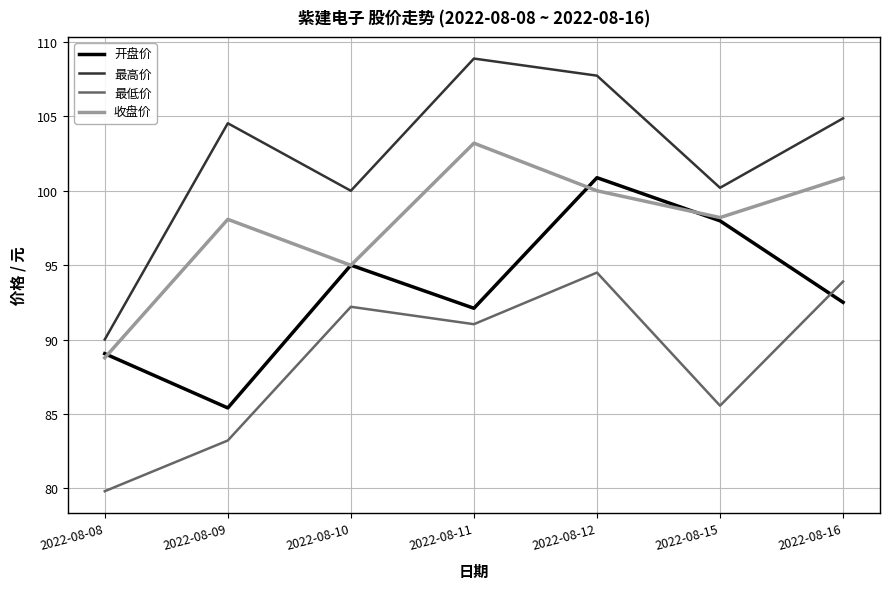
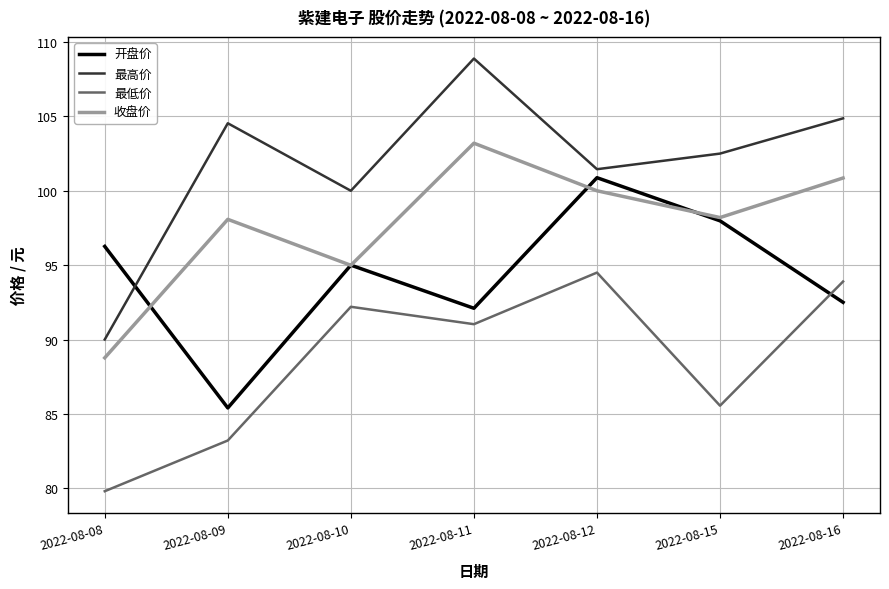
开盘价, 2022-08-08: 89.1 -> 96.3
最高价, 2022-08-12: 107.7 -> 101.5
最高价, 2022-08-15: 100.2 -> 102.5
